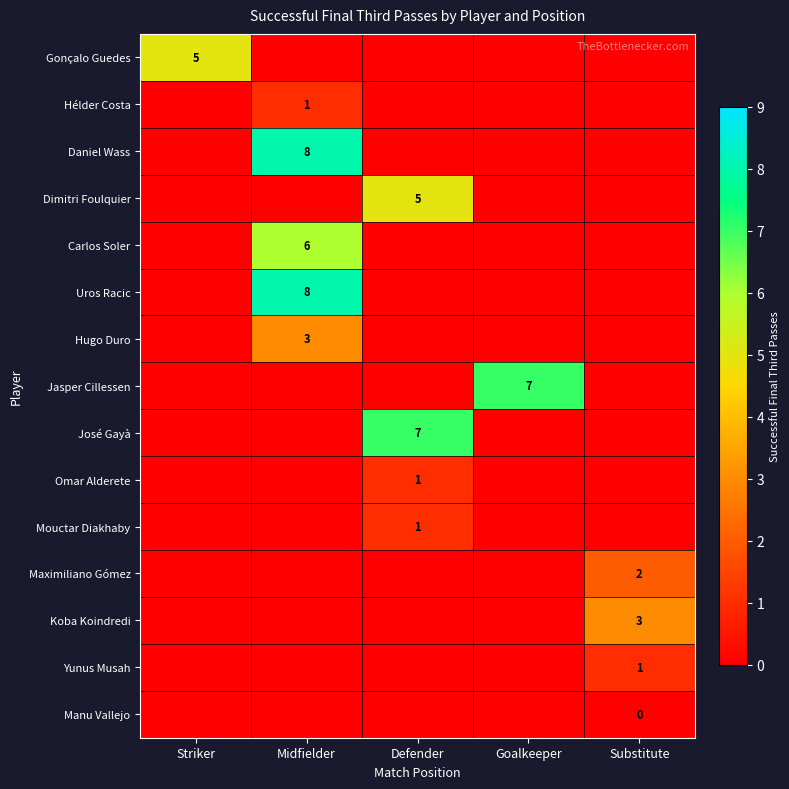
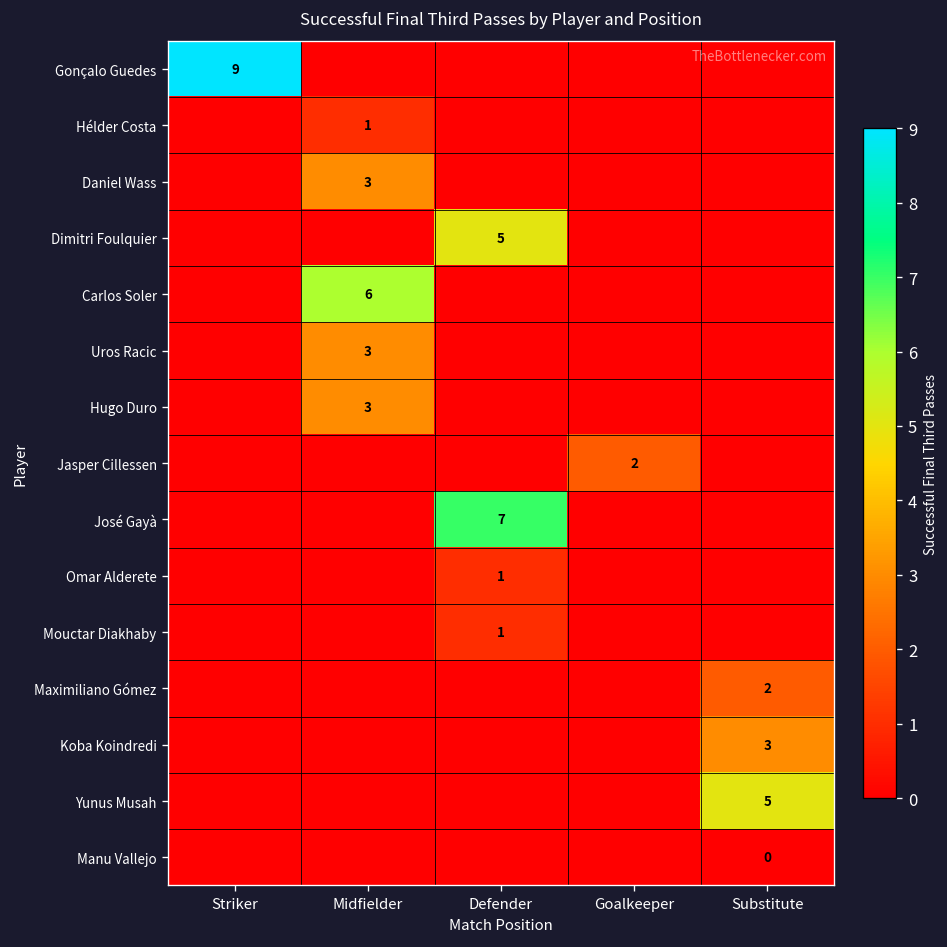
Gonçalo Guedes, Striker: 5 -> 9
Daniel Wass, Midfielder: 8 -> 3
Uros Racic, Midfielder: 8 -> 3
Jasper Cillessen, Goalkeeper: 7 -> 2
Yunus Musah, Substitute: 1 -> 5
